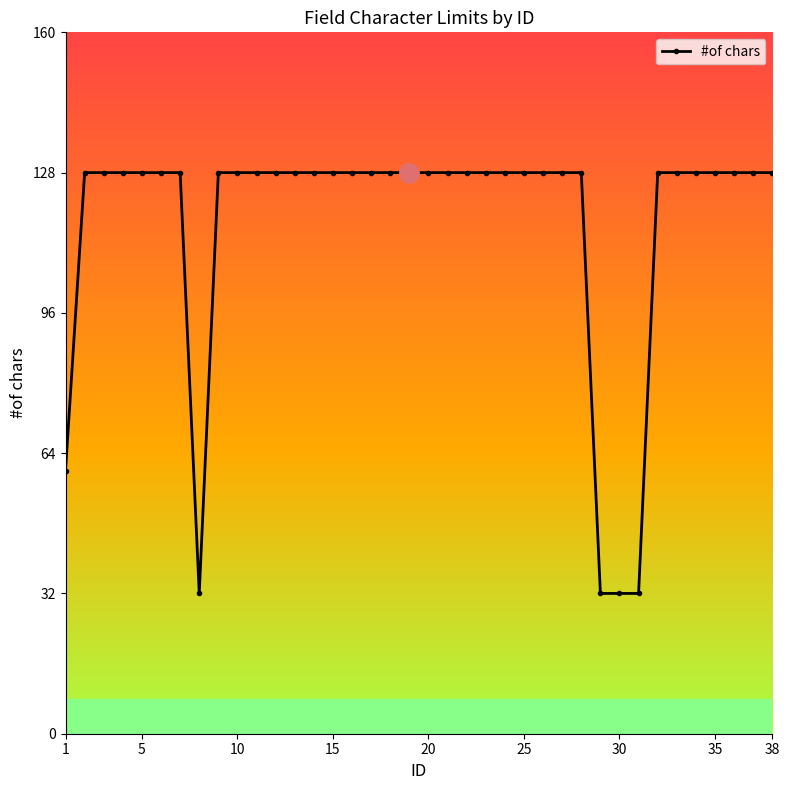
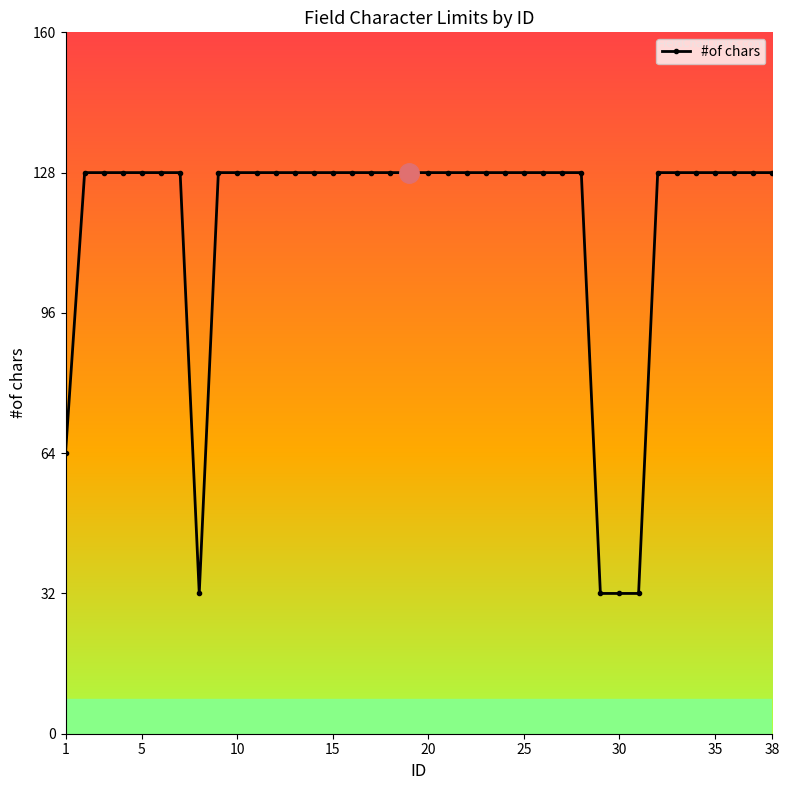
#of chars, 1: 60 -> 64
